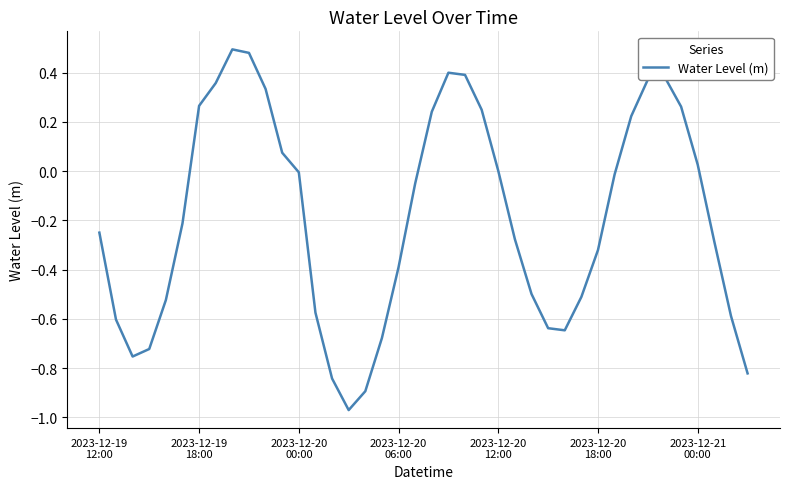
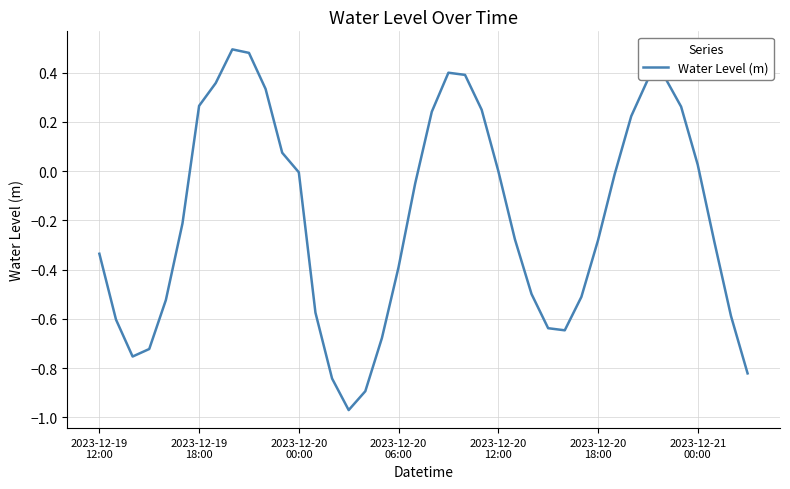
2023-12-19 12:00: -0.25 -> -0.34
2023-12-20 18:00: -0.32 -> -0.28
